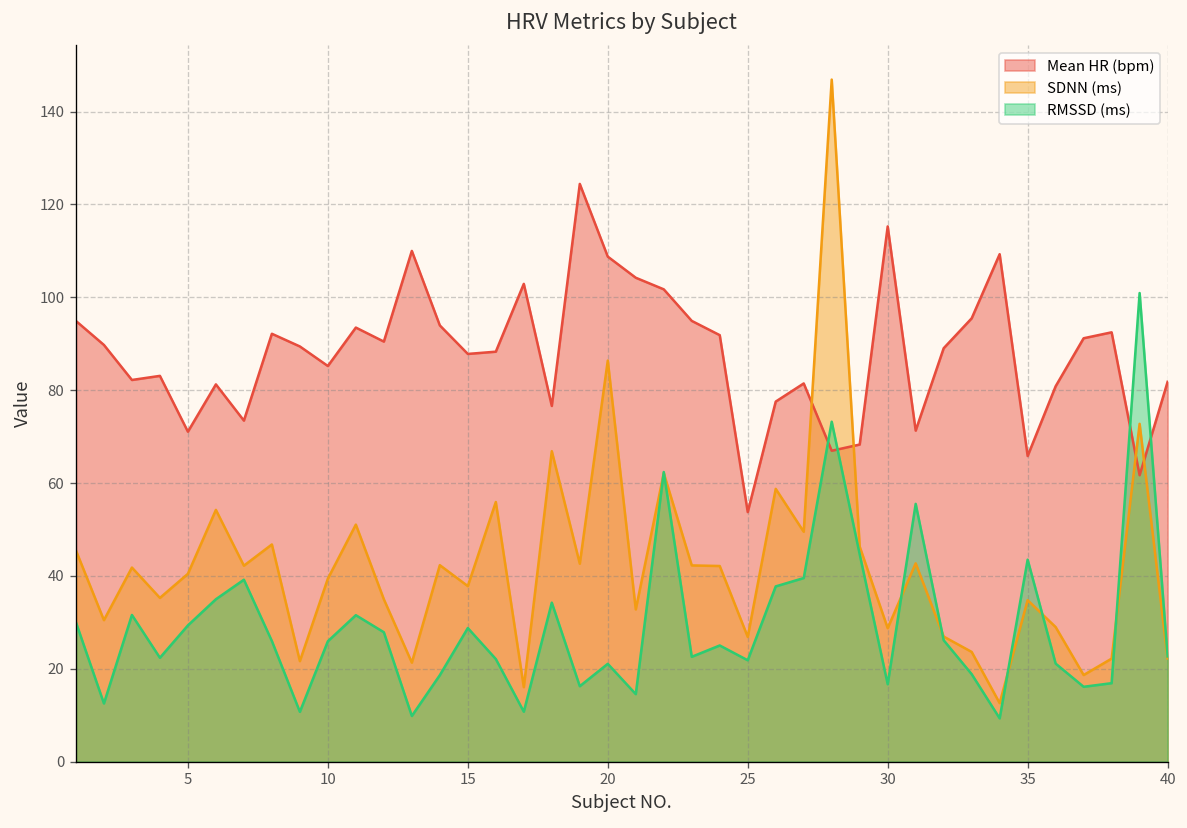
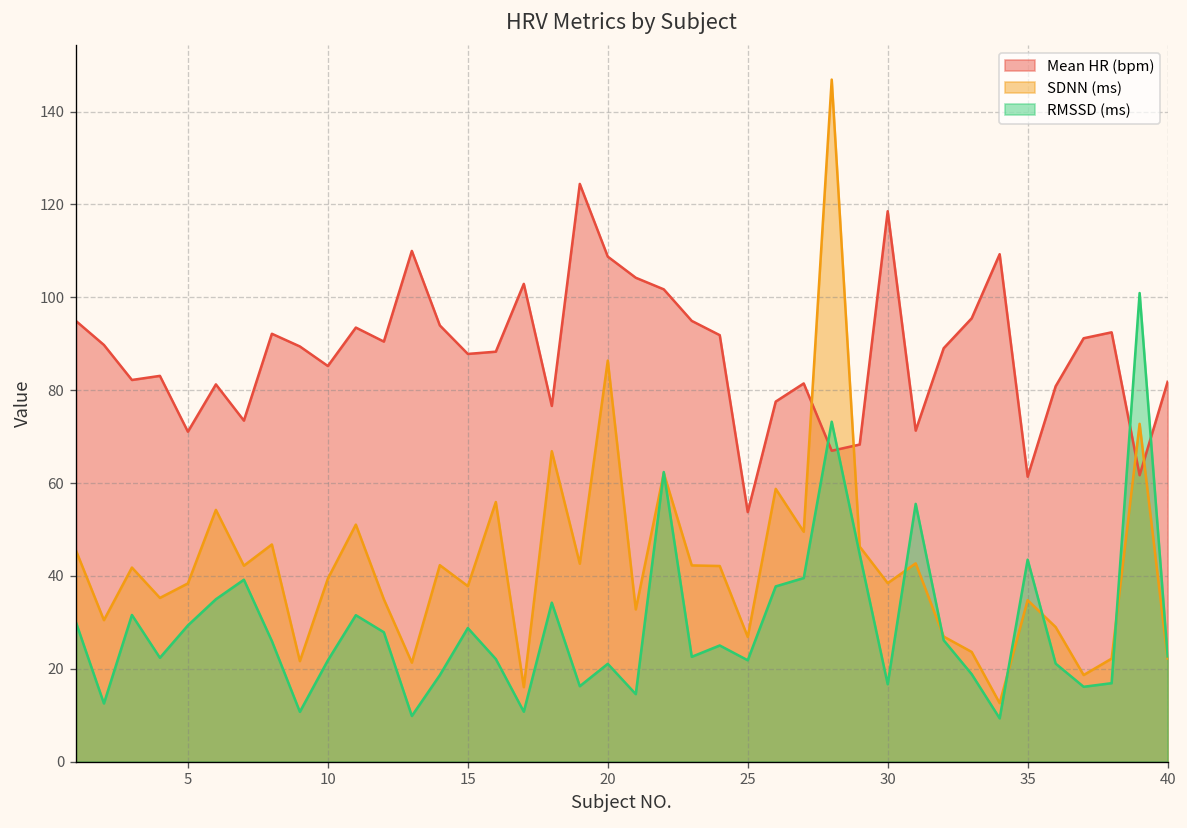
SDNN (ms), 5: 40 -> 38
RMSSD (ms), 10: 26 -> 22
Mean HR (bpm), 30: 115 -> 119
SDNN (ms), 30: 29 -> 38
Mean HR (bpm), 35: 66 -> 61
